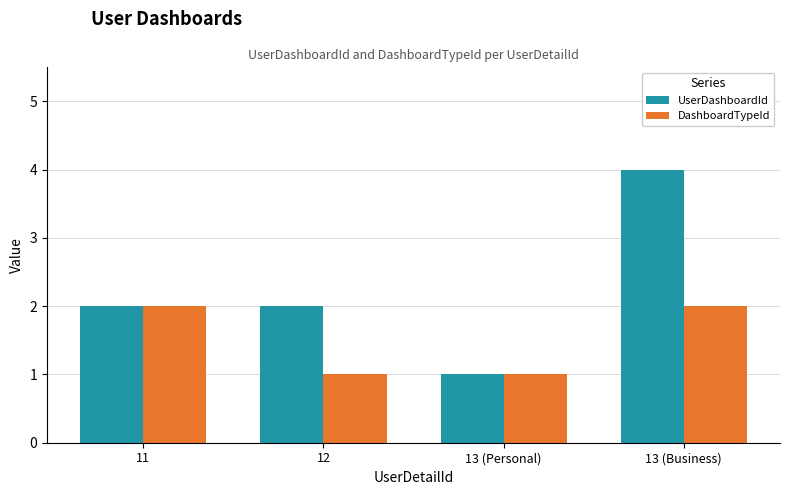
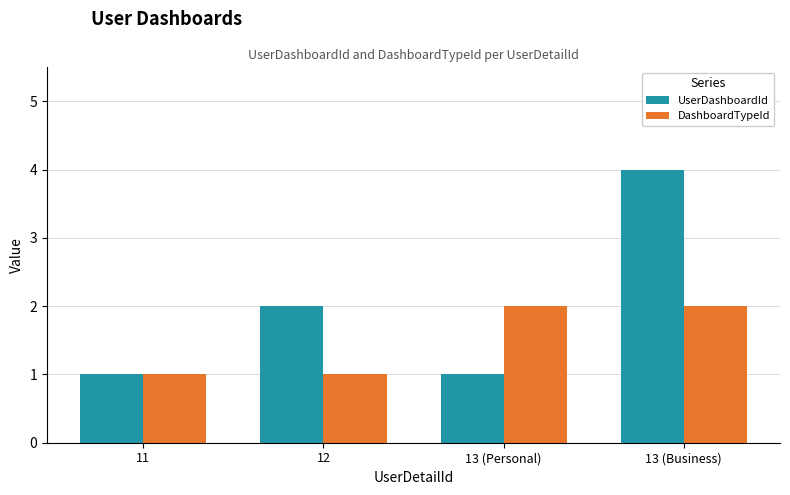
UserDashboardId, 11: 2 -> 1
DashboardTypeId, 11: 2 -> 1
DashboardTypeId, 13 (Personal): 1 -> 2
